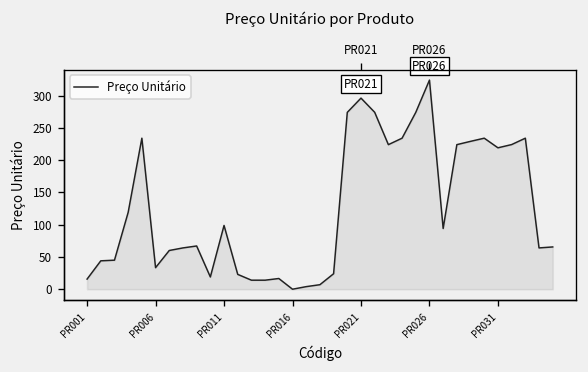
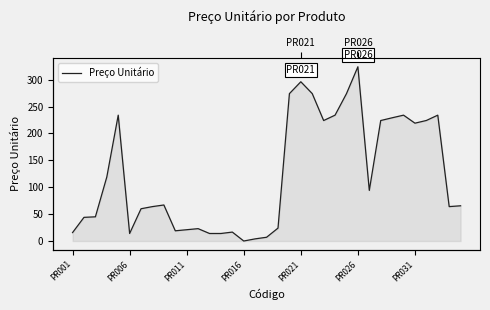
PR006: 30 -> 10
PR011: 100 -> 20
